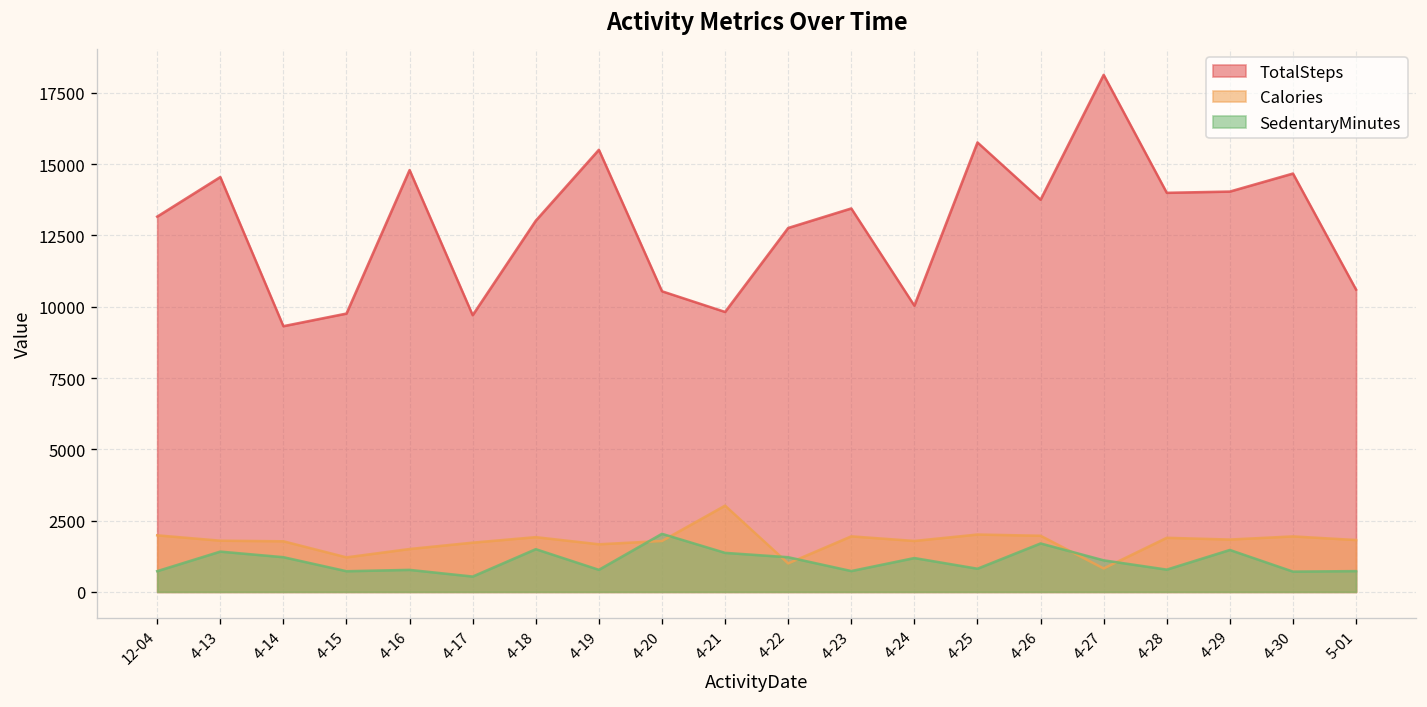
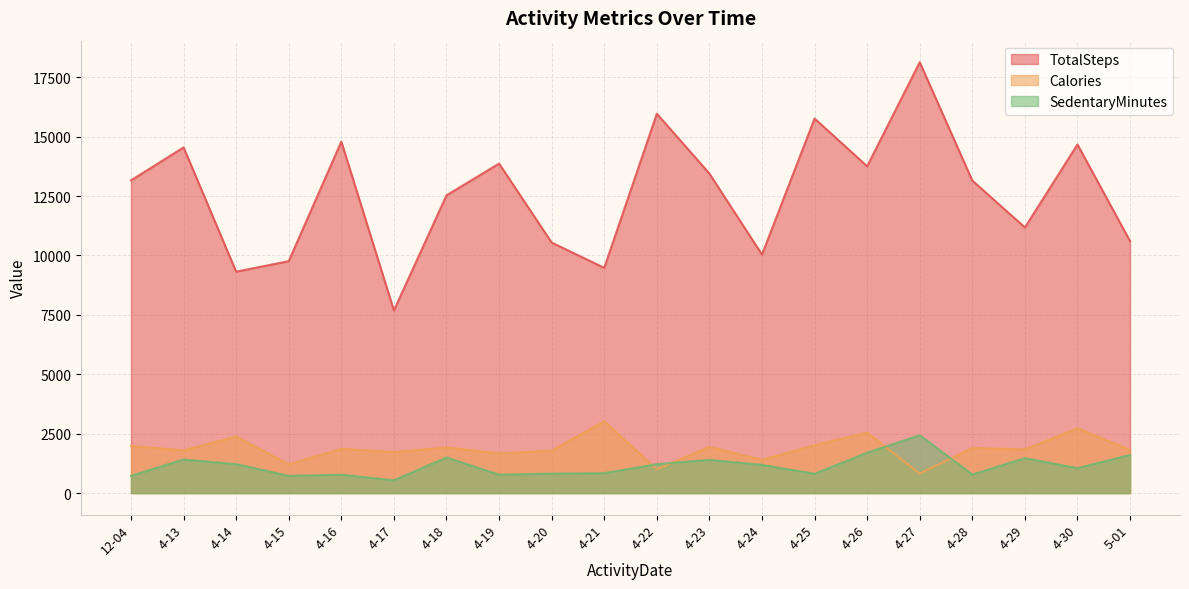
Calories, 4-14: 1800 -> 2400
Calories, 4-16: 1500 -> 1900
TotalSteps, 4-17: 9700 -> 7700
TotalSteps, 4-18: 13000 -> 12500
TotalSteps, 4-19: 15500 -> 13900
SedentaryMinutes, 4-20: 2000 -> 800
TotalSteps, 4-21: 9800 -> 9500
SedentaryMinutes, 4-21: 1400 -> 800
TotalSteps, 4-22: 12800 -> 16000
SedentaryMinutes, 4-23: 700 -> 1400
Calories, 4-24: 1800 -> 1400
Calories, 4-26: 2000 -> 2500
SedentaryMinutes, 4-27: 1100 -> 2400
TotalSteps, 4-28: 14000 -> 13200
TotalSteps, 4-29: 14000 -> 11200
Calories, 4-30: 1900 -> 2700
SedentaryMinutes, 4-30: 700 -> 1000
SedentaryMinutes, 5-01: 700 -> 1600
